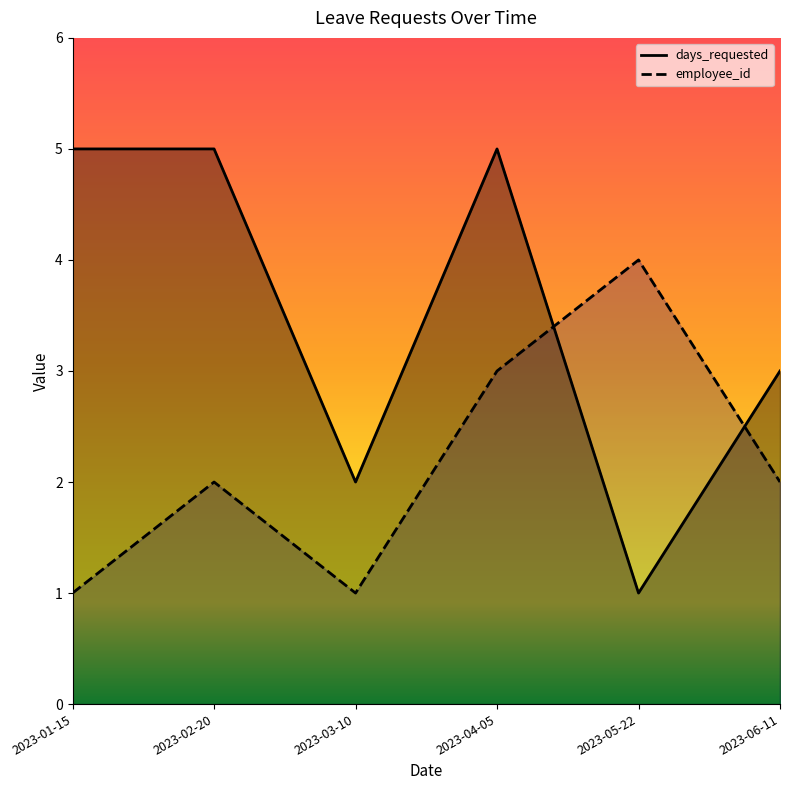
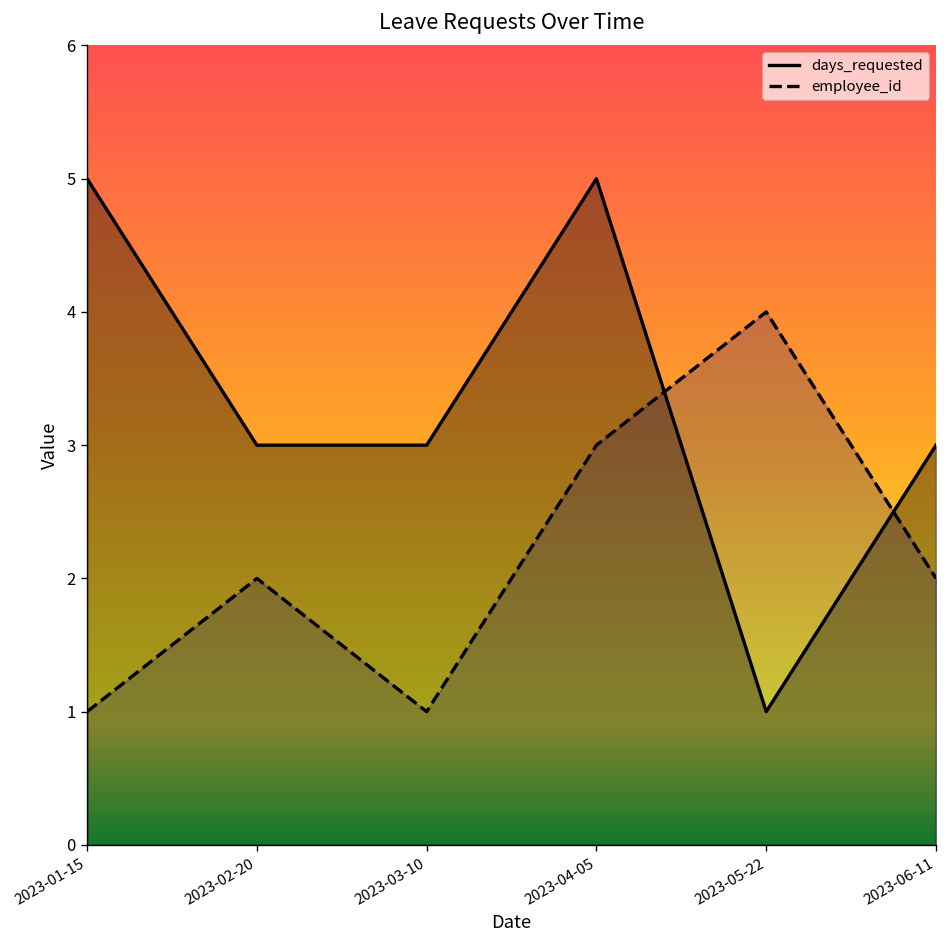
days_requested, 2023-02-20: 5 -> 3
days_requested, 2023-03-10: 2 -> 3
